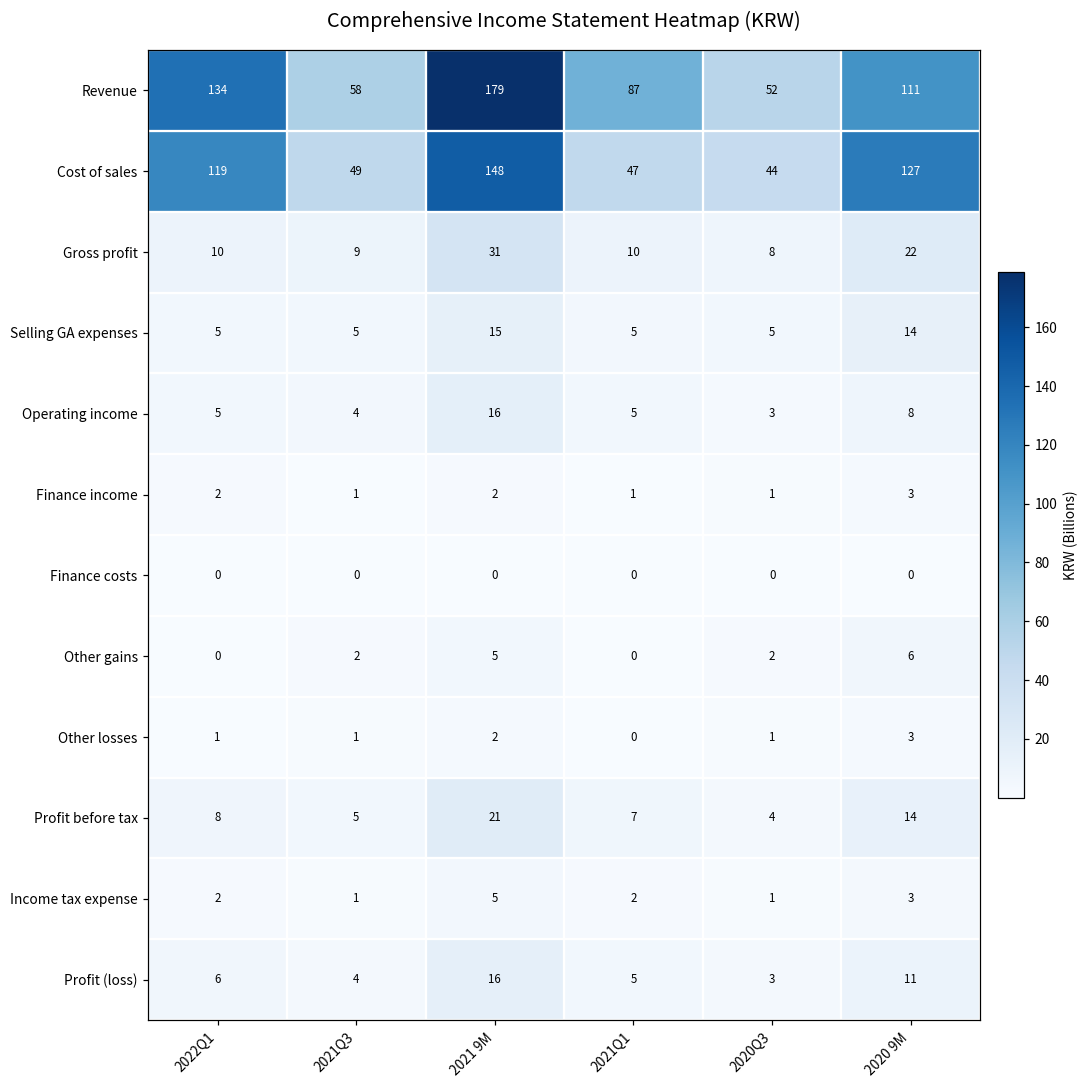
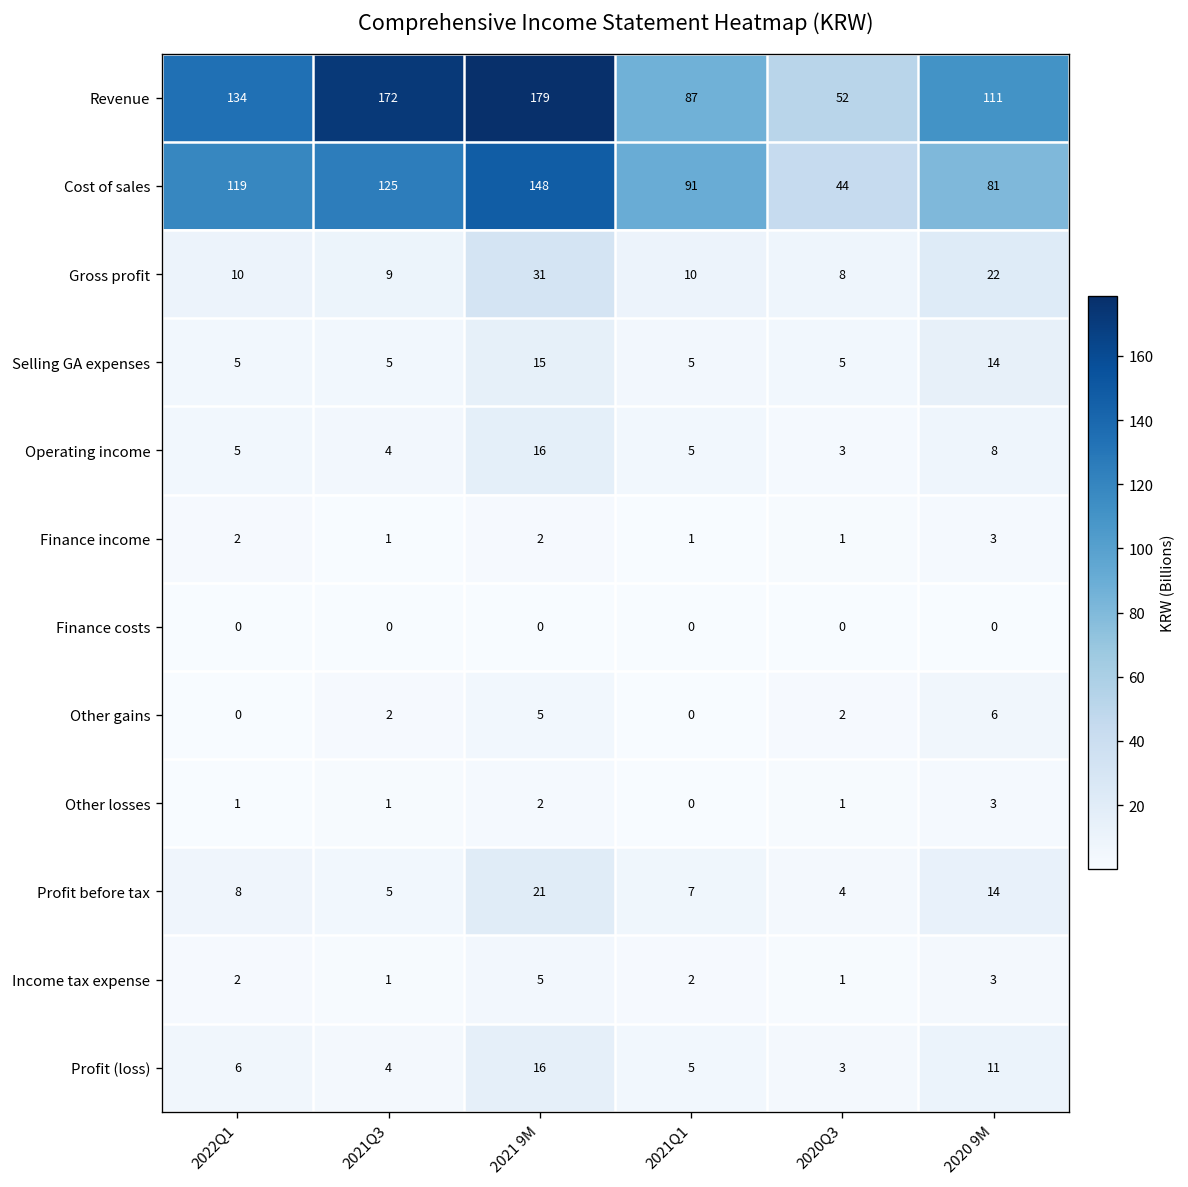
Revenue, 2021Q3: 58 -> 172
Cost of sales, 2021Q3: 49 -> 125
Cost of sales, 2021Q1: 47 -> 91
Cost of sales, 2020 9M: 127 -> 81
